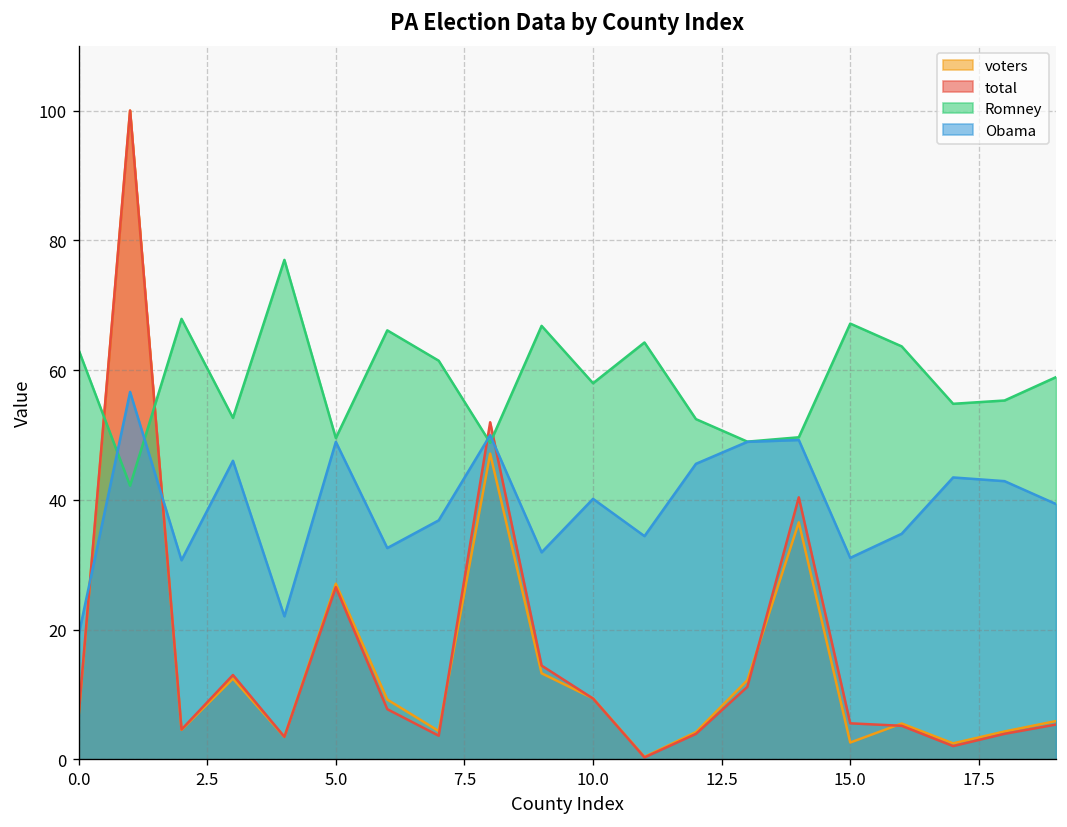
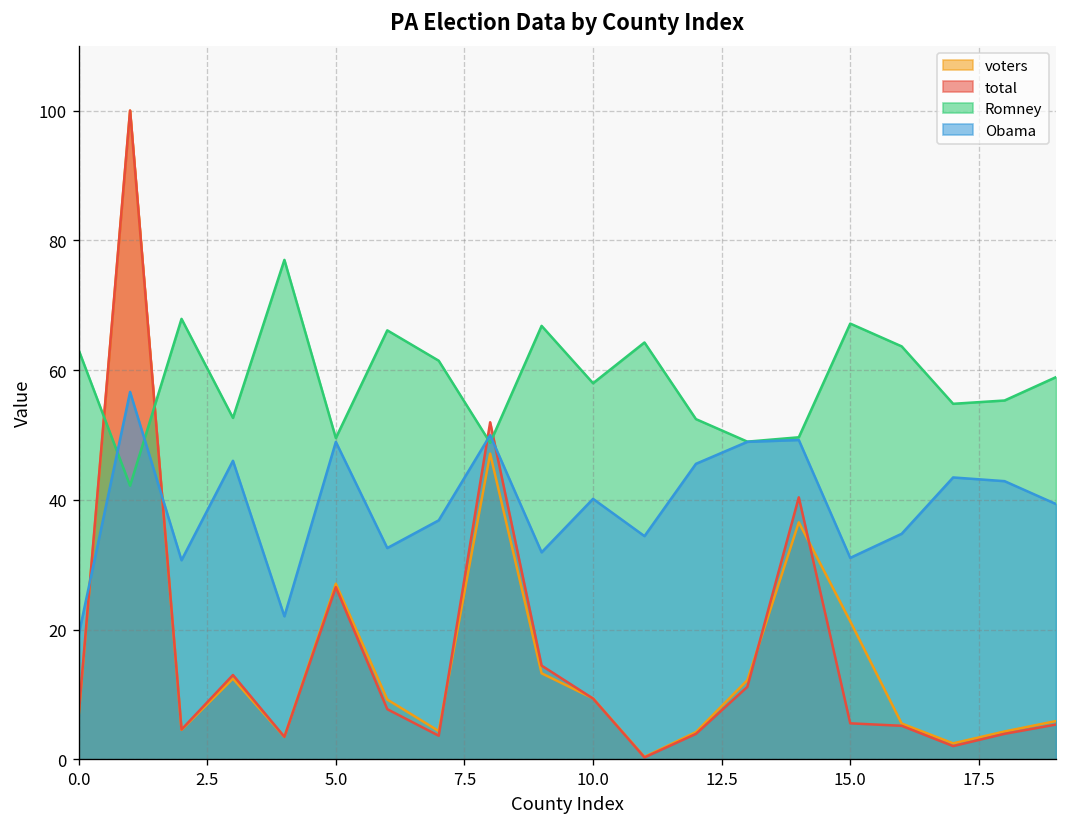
voters, 15.0: 3 -> 21
